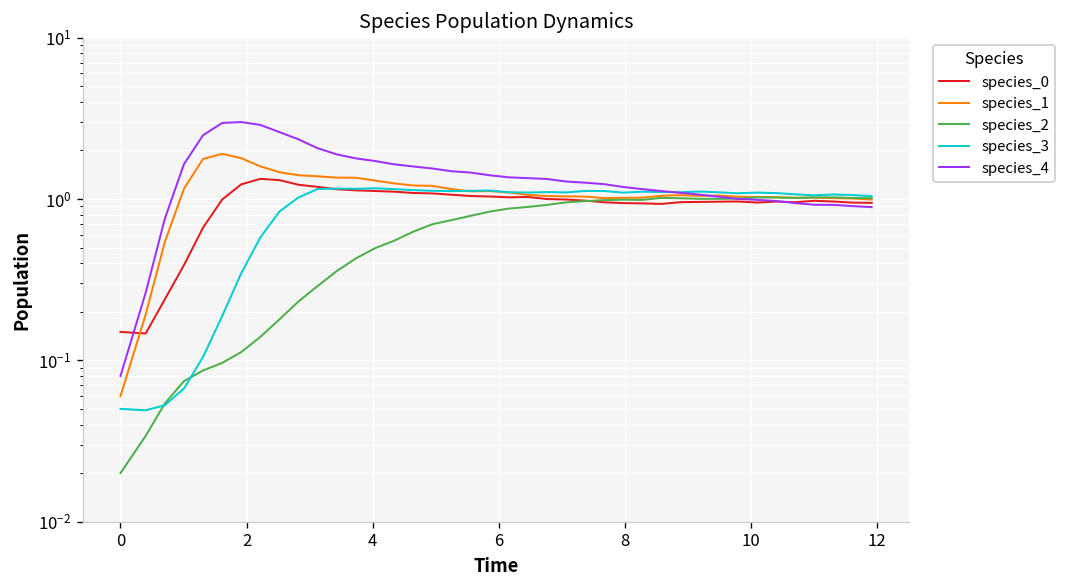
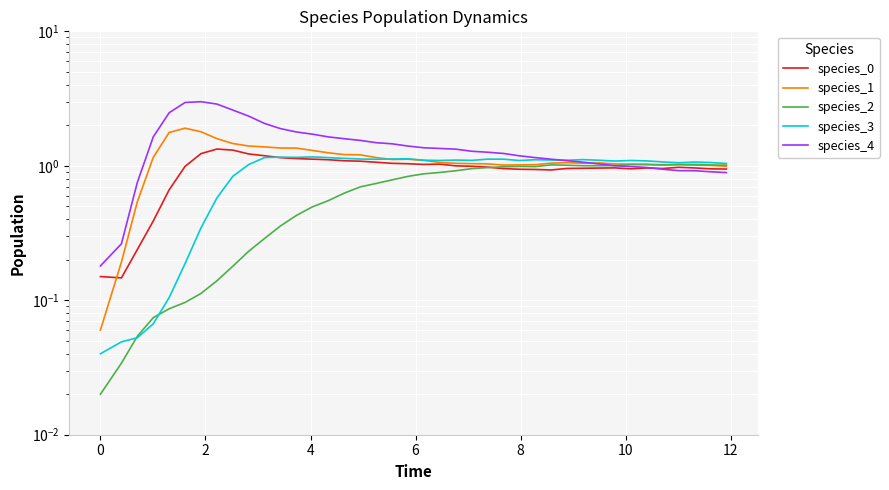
species_3, 0: 0.05 -> 0.04
species_4, 0: 0.08 -> 0.18
